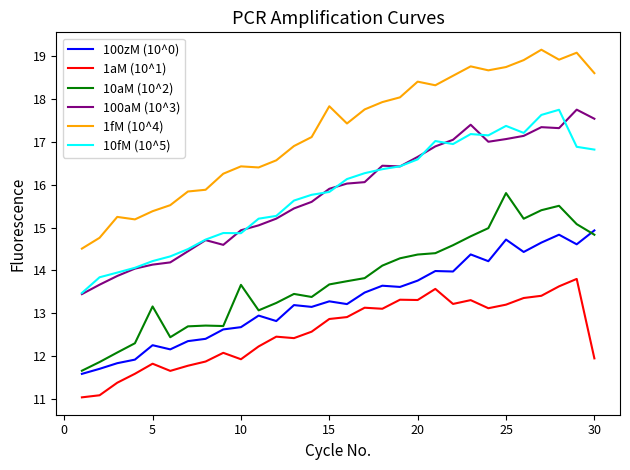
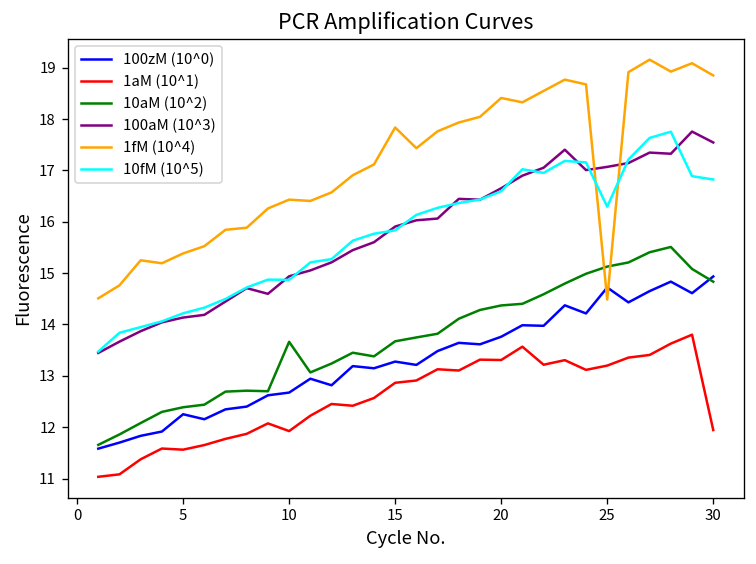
1aM (10^1), 5: 11.8 -> 11.6
10aM (10^2), 5: 13.2 -> 12.4
10aM (10^2), 25: 15.8 -> 15.1
1fM (10^4), 25: 18.8 -> 14.5
10fM (10^5), 25: 17.4 -> 16.3
1fM (10^4), 30: 18.6 -> 18.8
